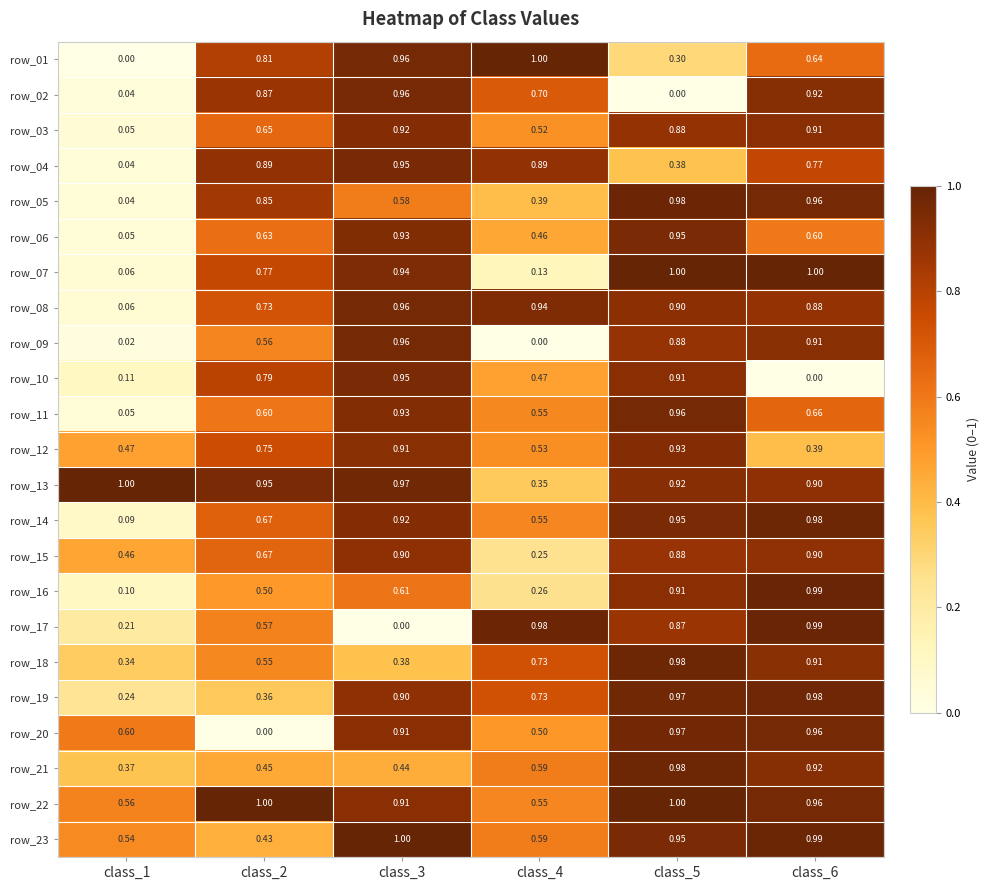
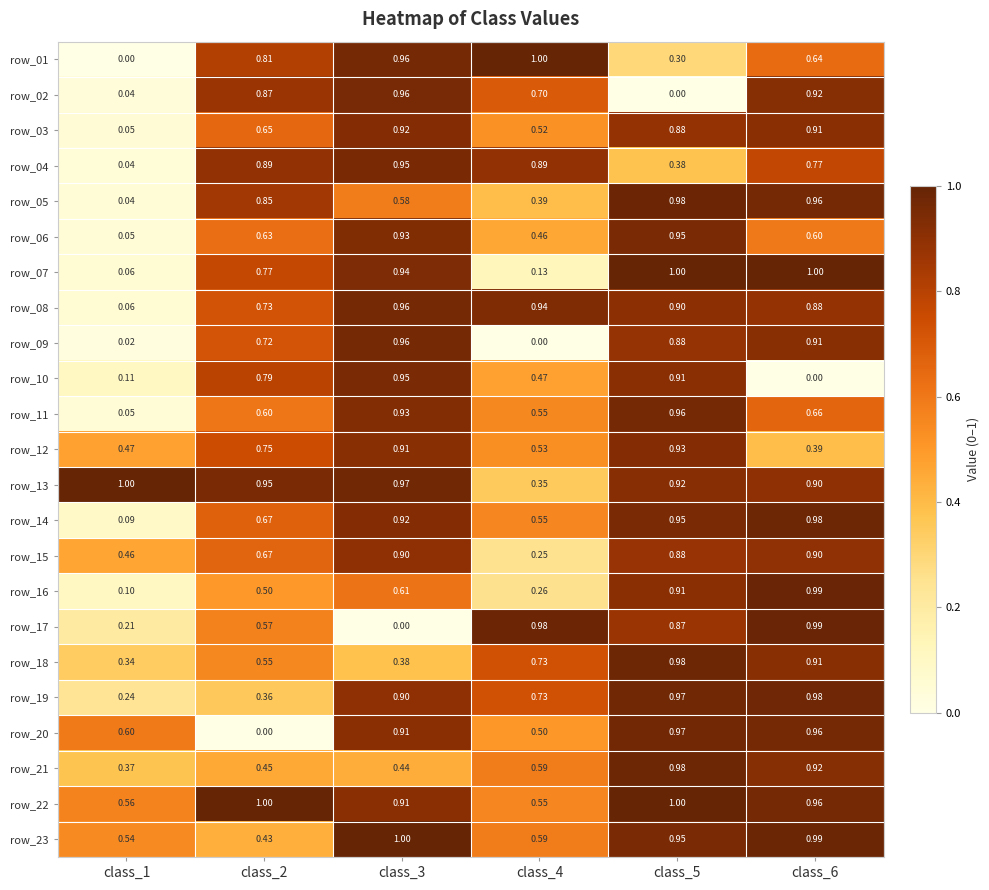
row_09, class_2: 0.56 -> 0.72
